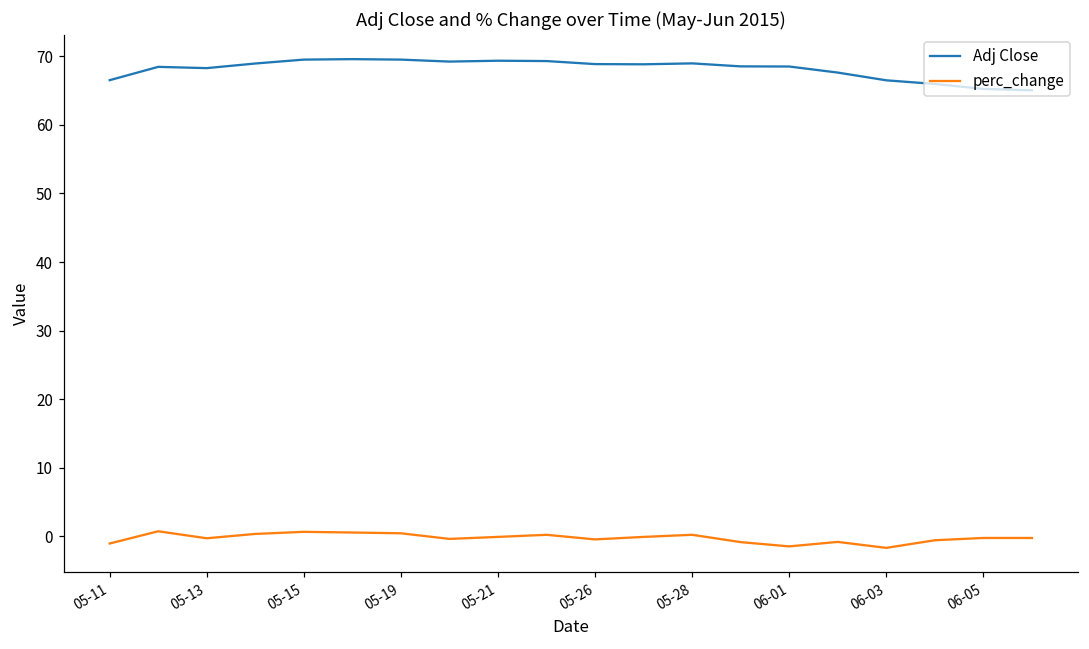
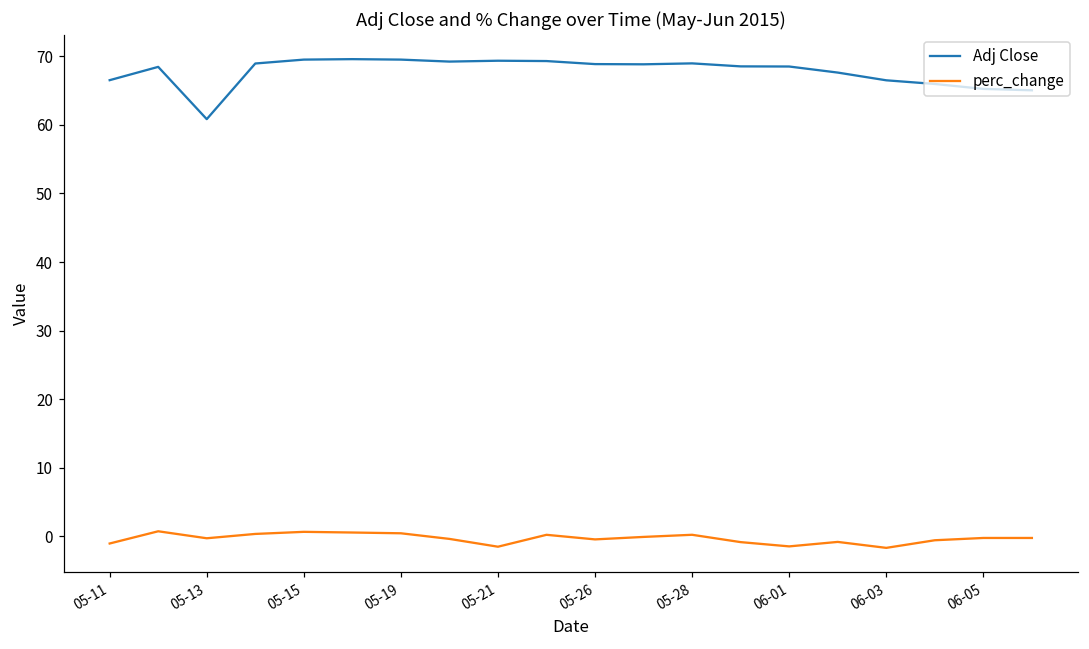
Adj Close, 05-13: 68 -> 61
perc_change, 05-21: 0 -> -1
